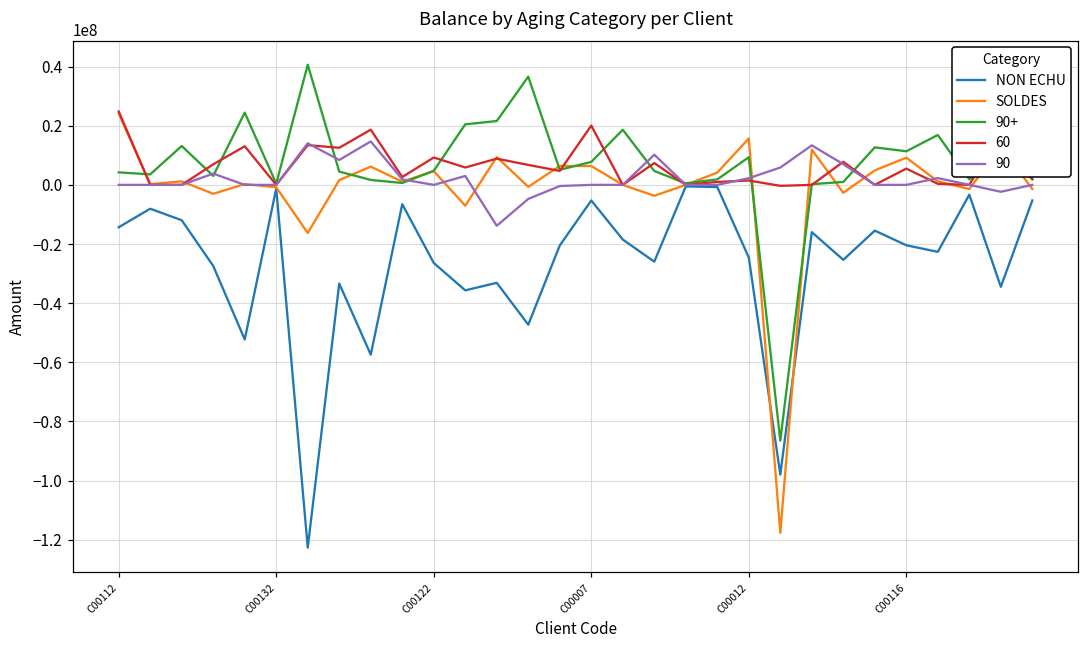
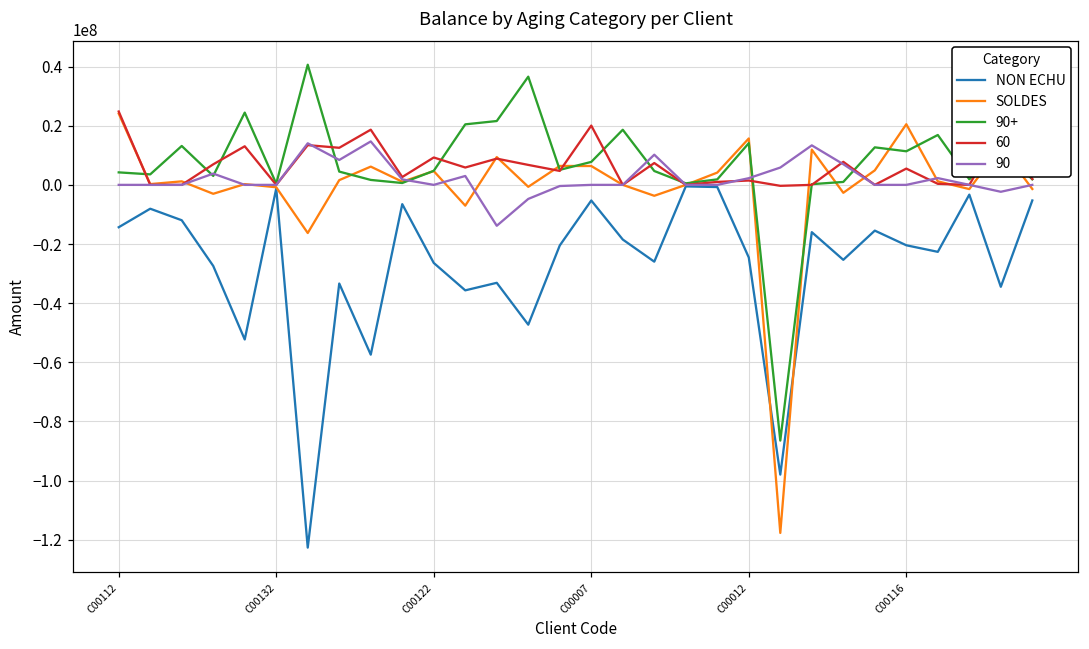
90+, C00012: 9000000 -> 14000000
SOLDES, C00116: 9000000 -> 21000000
